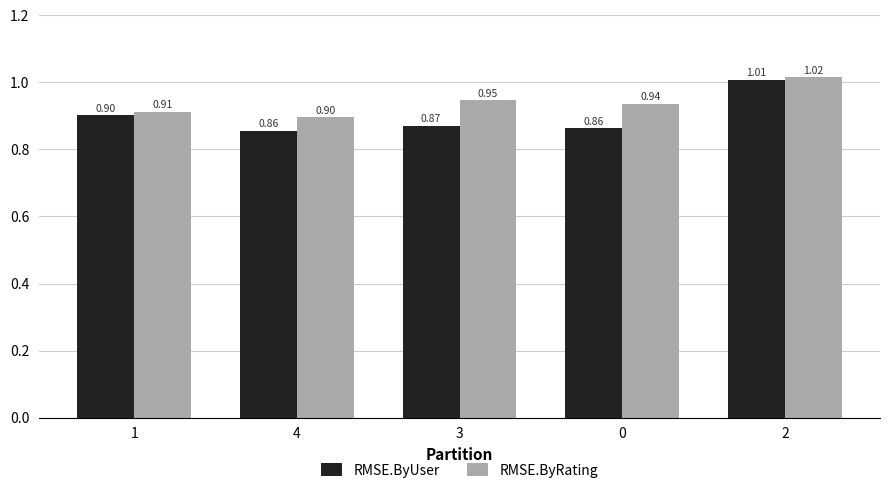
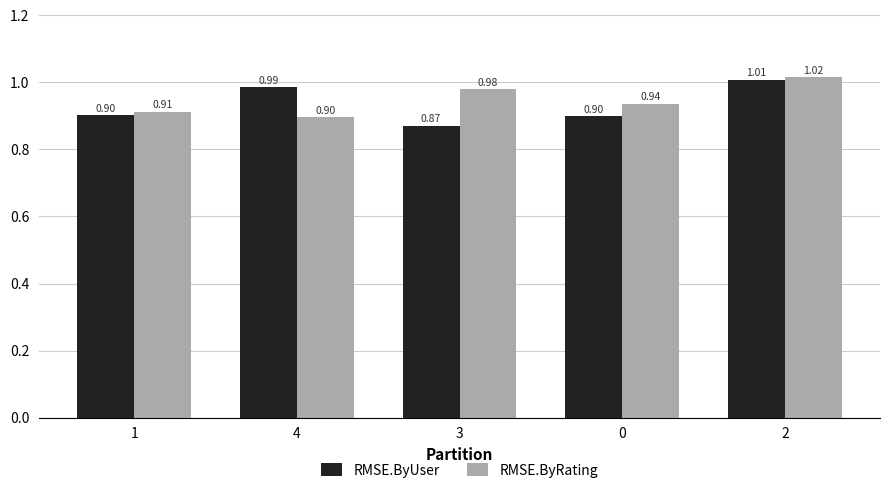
RMSE.ByUser, 4: 0.86 -> 0.99
RMSE.ByRating, 3: 0.95 -> 0.98
RMSE.ByUser, 0: 0.86 -> 0.90
